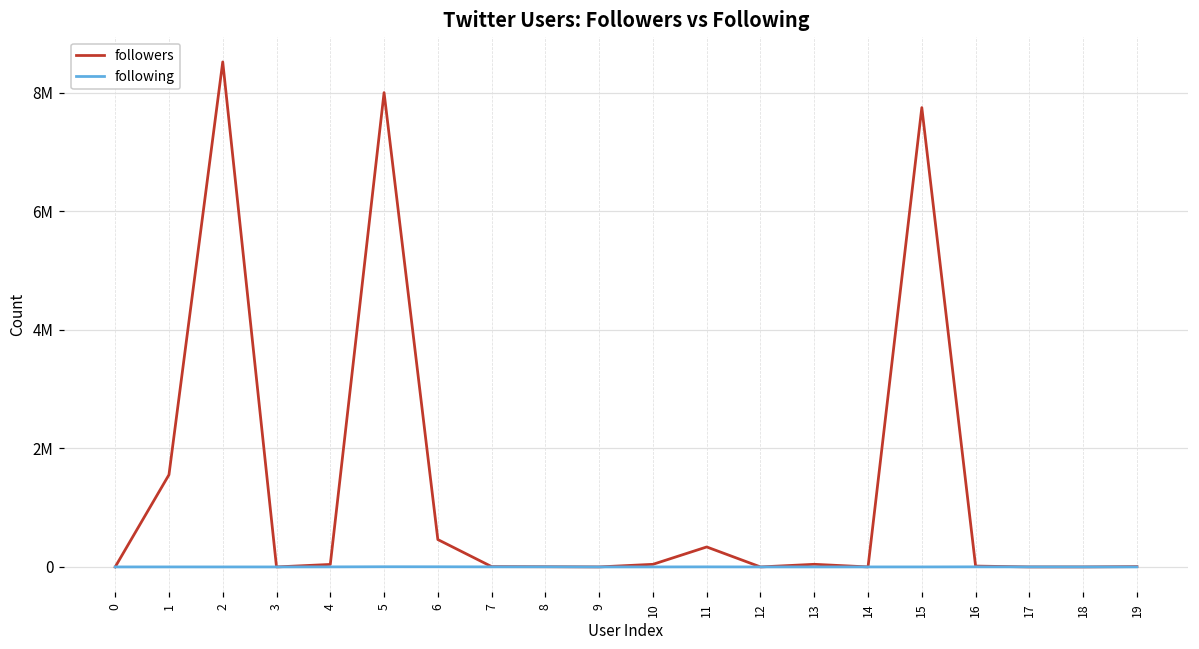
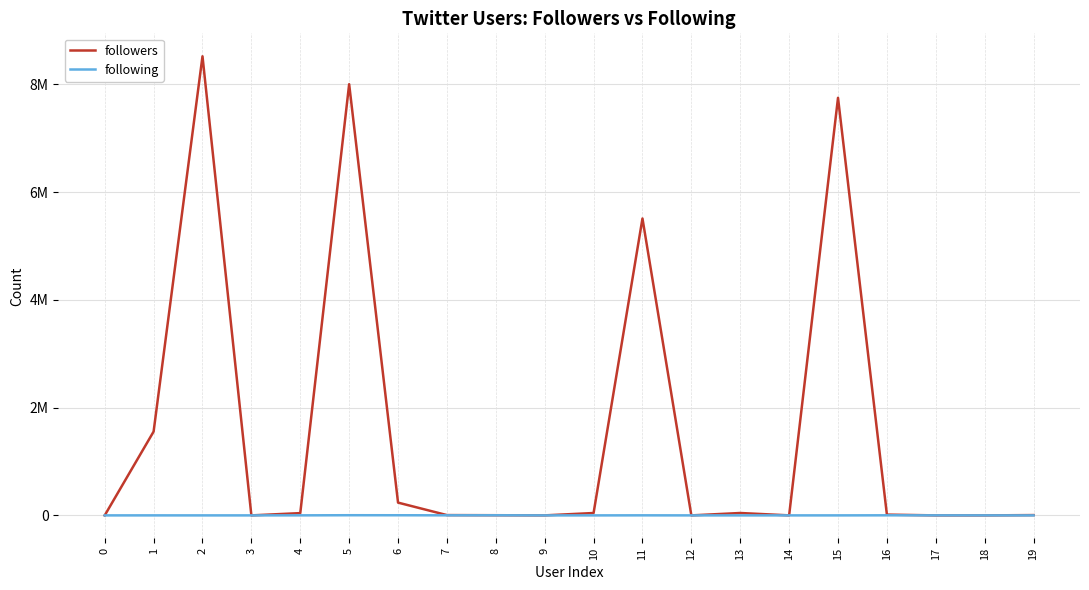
followers, 6: 500000 -> 200000
followers, 11: 300000 -> 5500000
